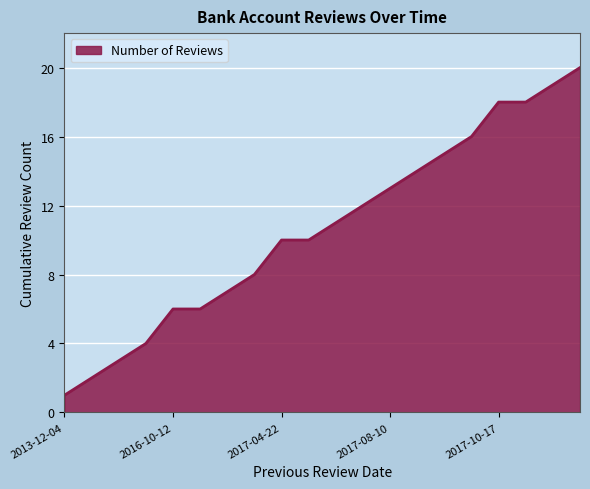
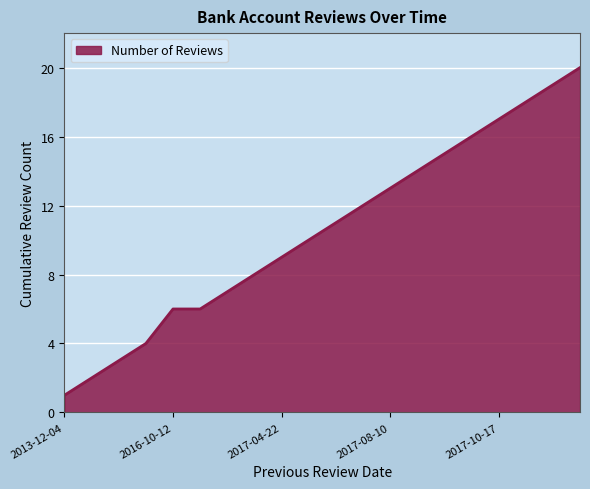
2017-04-22: 10 -> 9
2017-10-17: 18 -> 17
